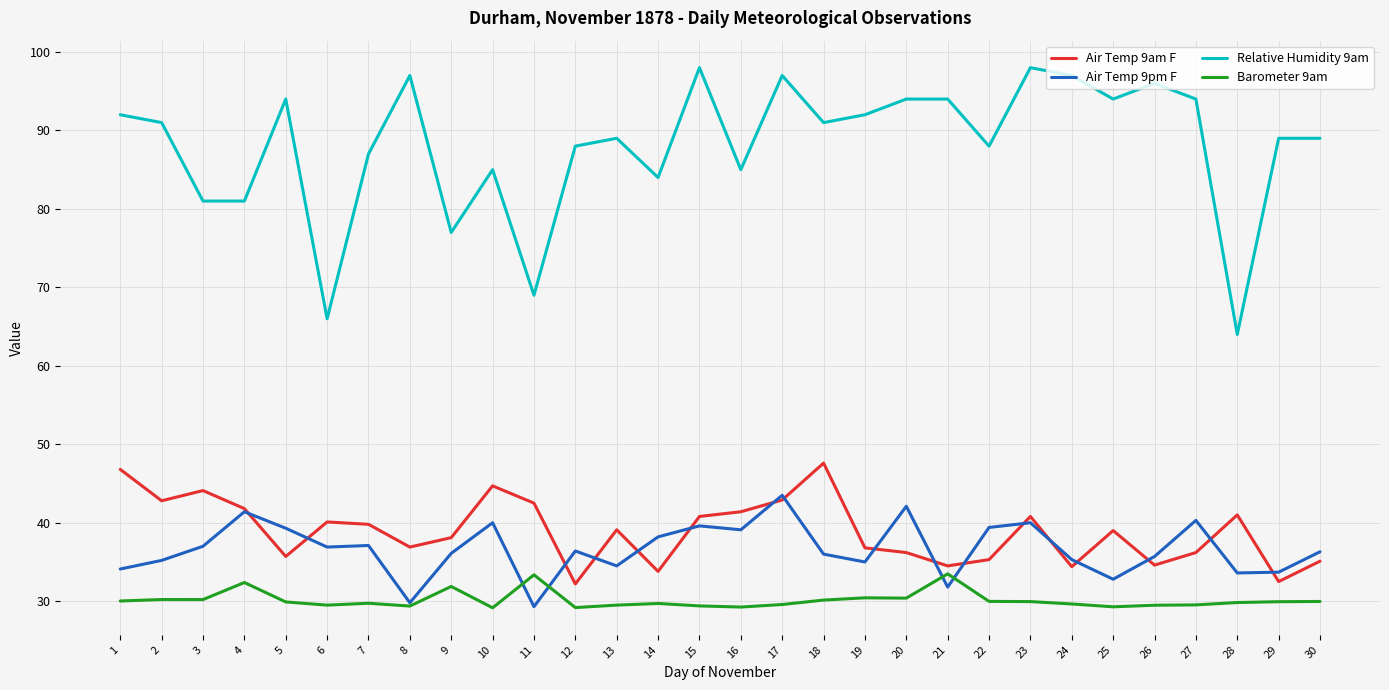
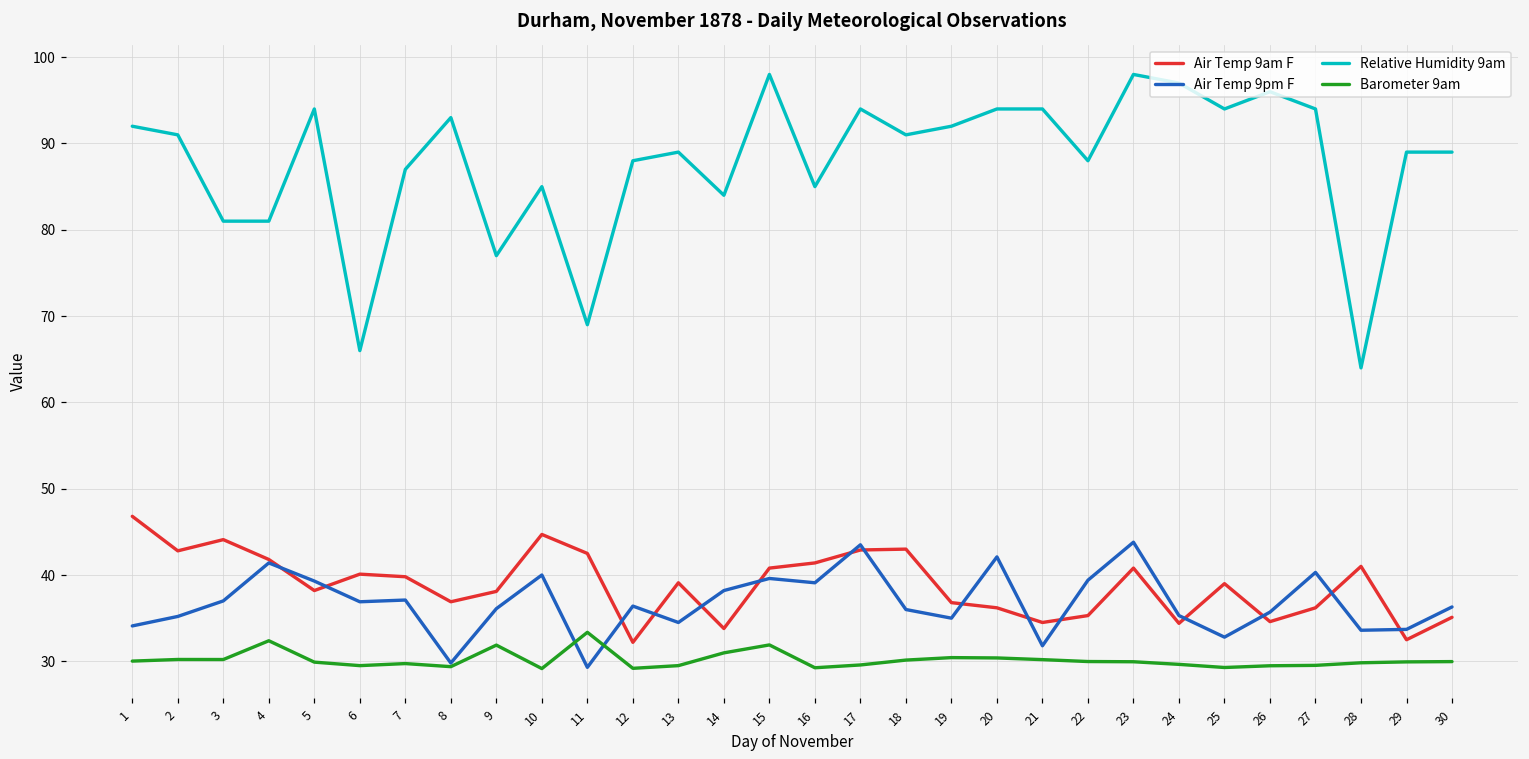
Air Temp 9am F, 5: 36 -> 38
Relative Humidity 9am, 8: 97 -> 93
Barometer 9am, 14: 30 -> 31
Barometer 9am, 15: 29 -> 32
Relative Humidity 9am, 17: 97 -> 94
Air Temp 9am F, 18: 48 -> 43
Barometer 9am, 21: 33 -> 30
Air Temp 9pm F, 23: 40 -> 44
